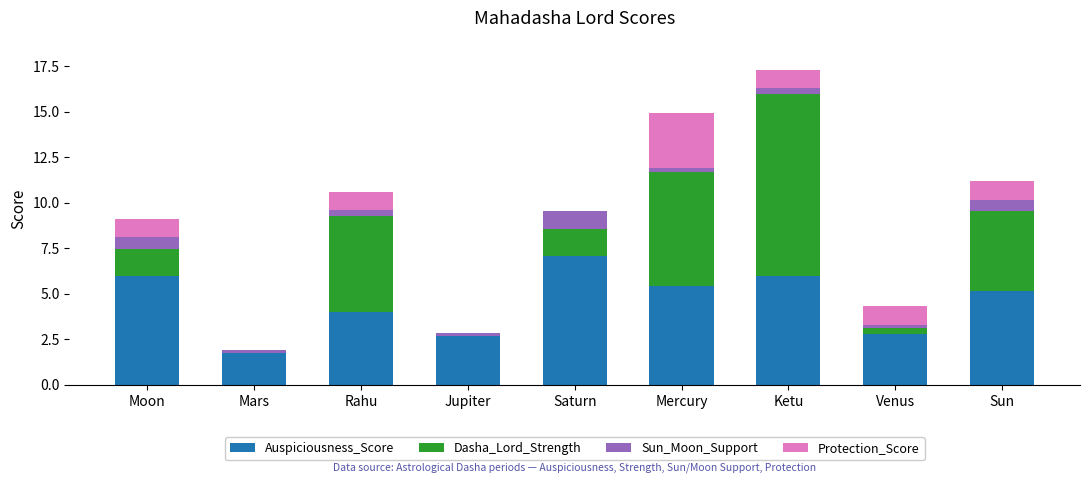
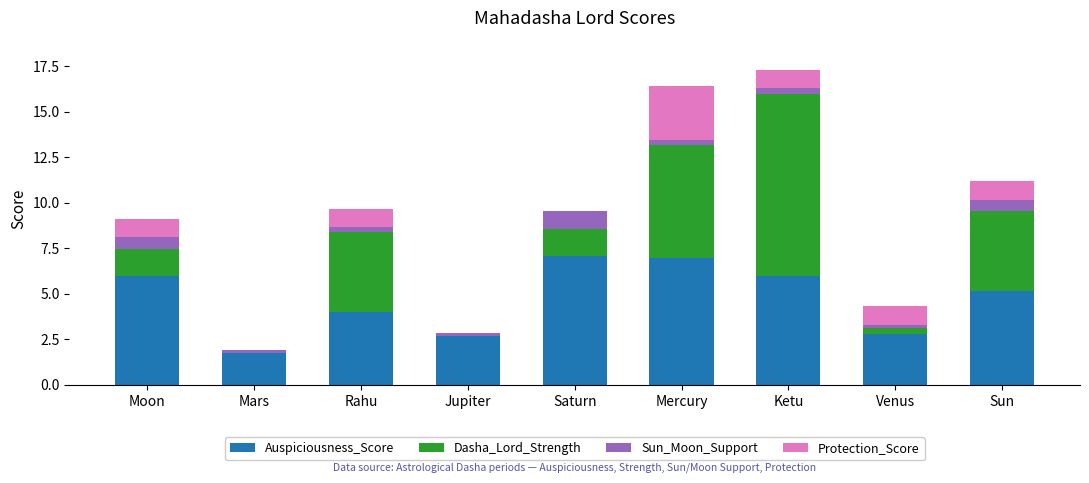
Dasha_Lord_Strength, Rahu: 5.3 -> 4.4
Auspiciousness_Score, Mercury: 5.5 -> 7.0
